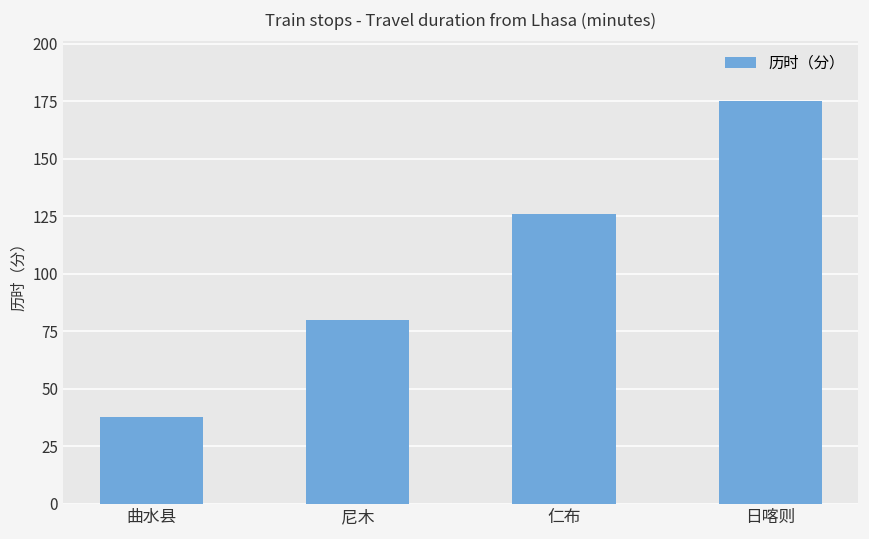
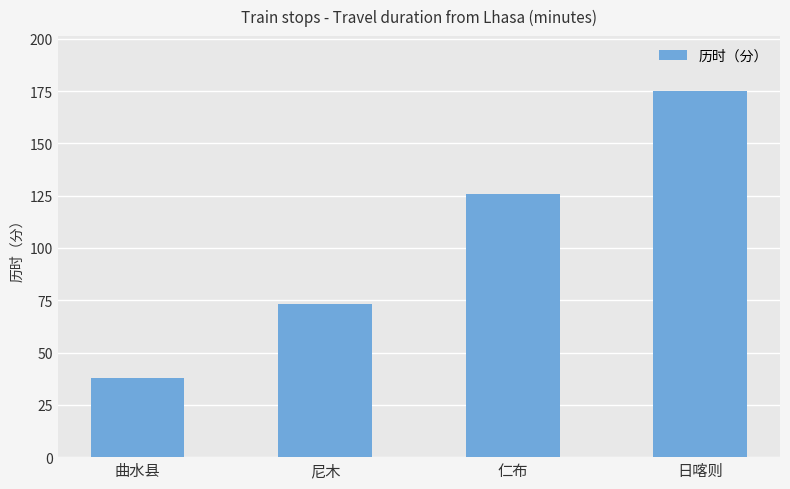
尼木: 80 -> 73
